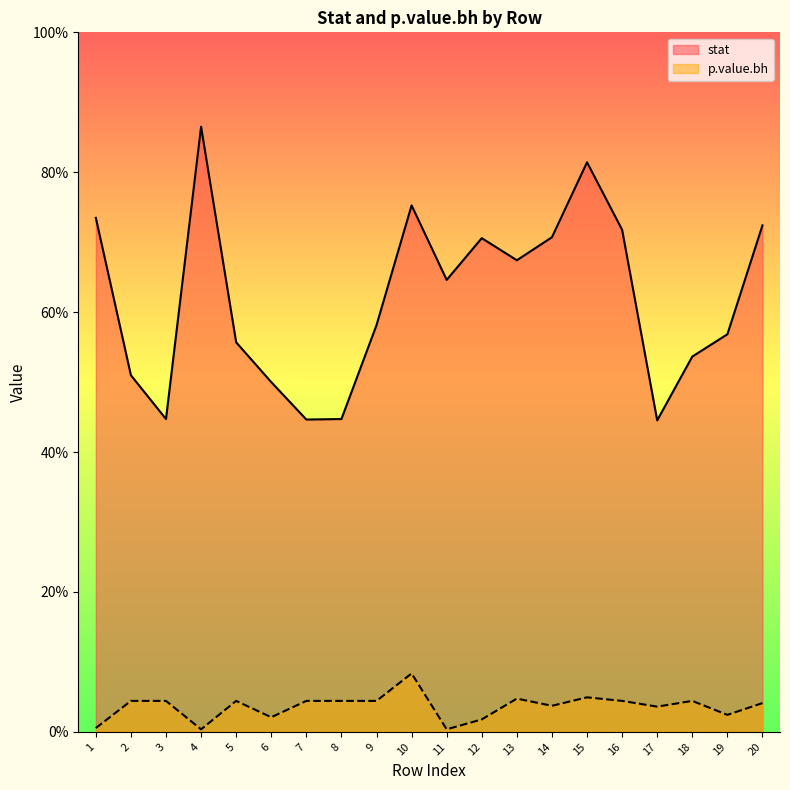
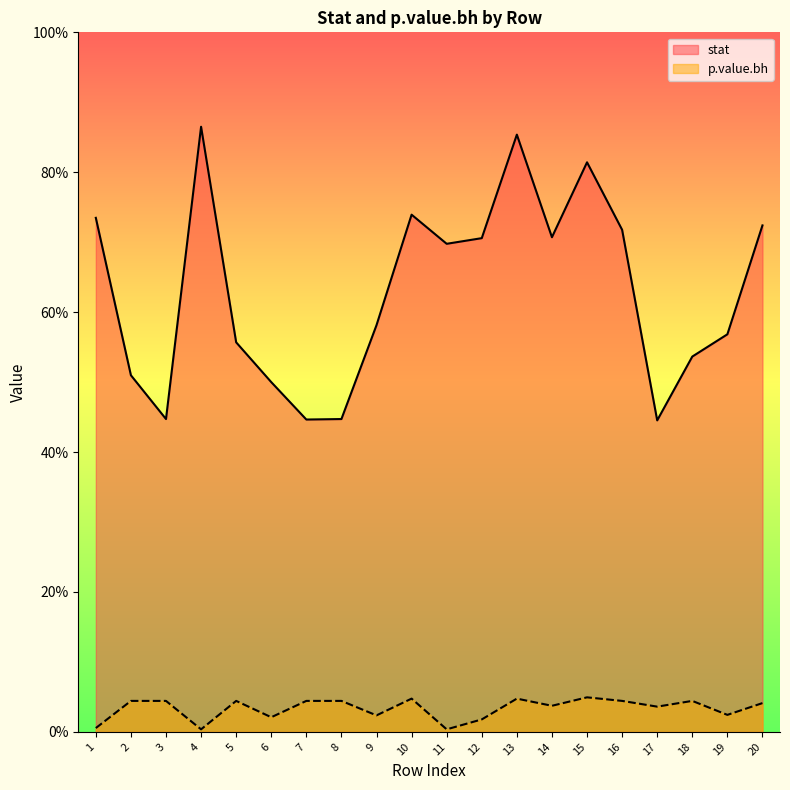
p.value.bh, 9: 4% -> 2%
stat, 10: 75% -> 74%
p.value.bh, 10: 8% -> 5%
stat, 11: 65% -> 70%
stat, 13: 67% -> 85%
